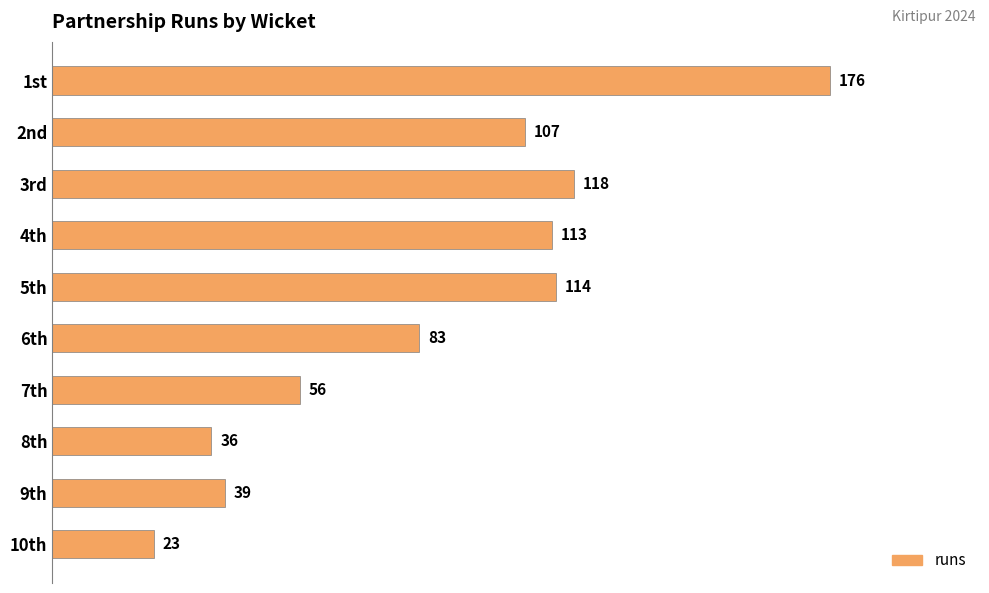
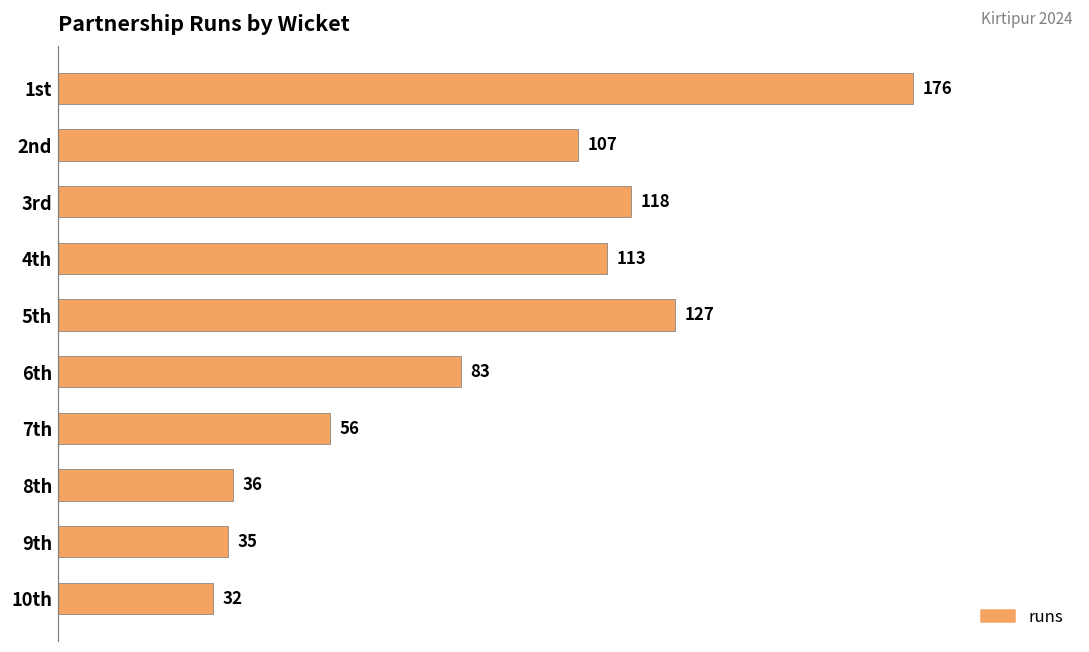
5th: 114 -> 127
9th: 39 -> 35
10th: 23 -> 32
